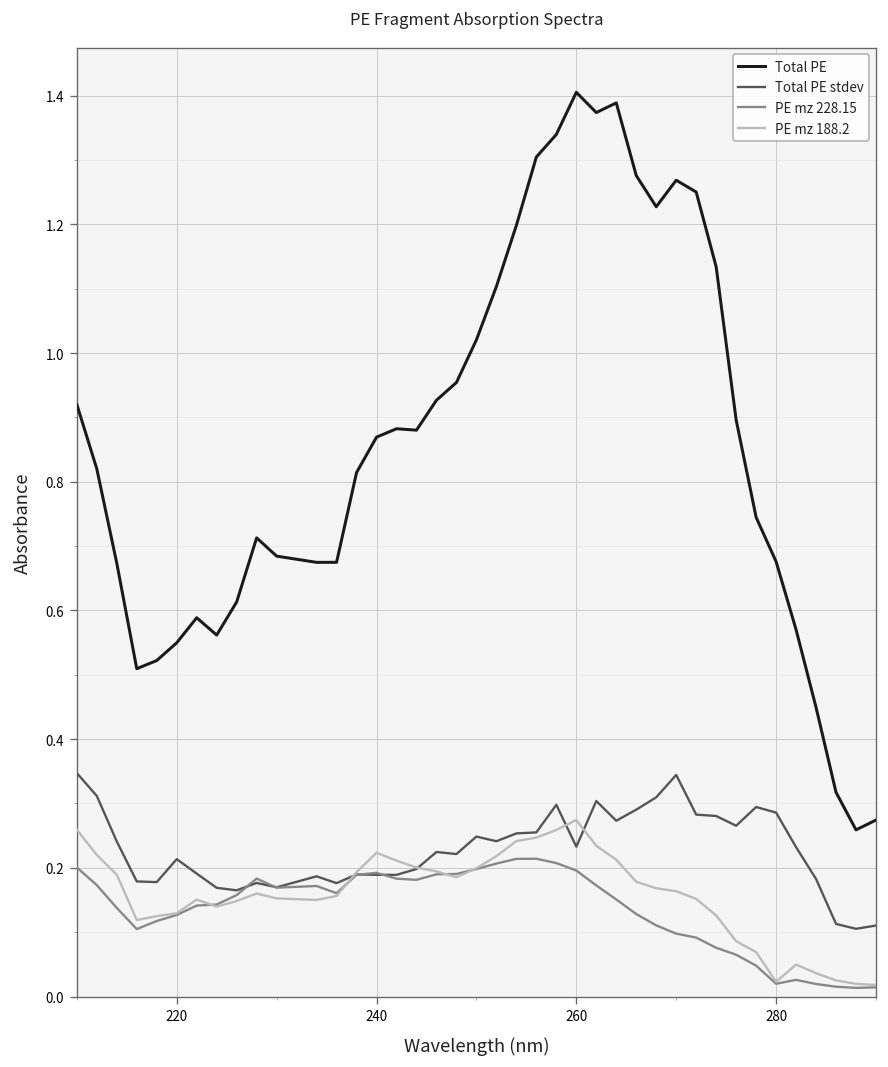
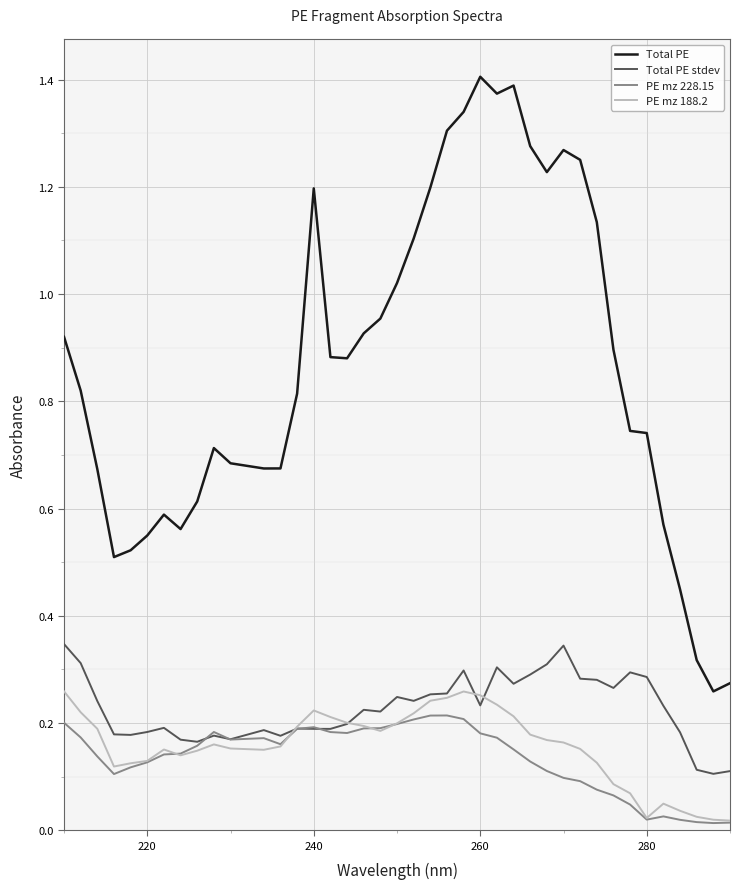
Total PE stdev, 220: 0.21 -> 0.18
Total PE, 240: 0.87 -> 1.20
PE mz 228.15, 260: 0.20 -> 0.18
PE mz 188.2, 260: 0.27 -> 0.25
Total PE, 280: 0.68 -> 0.74
